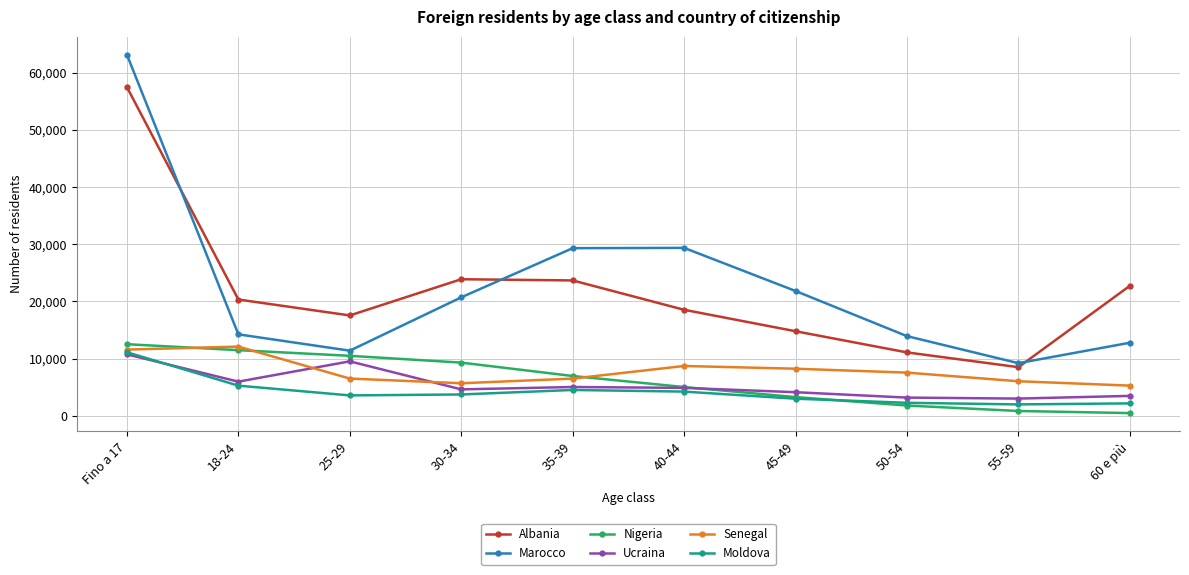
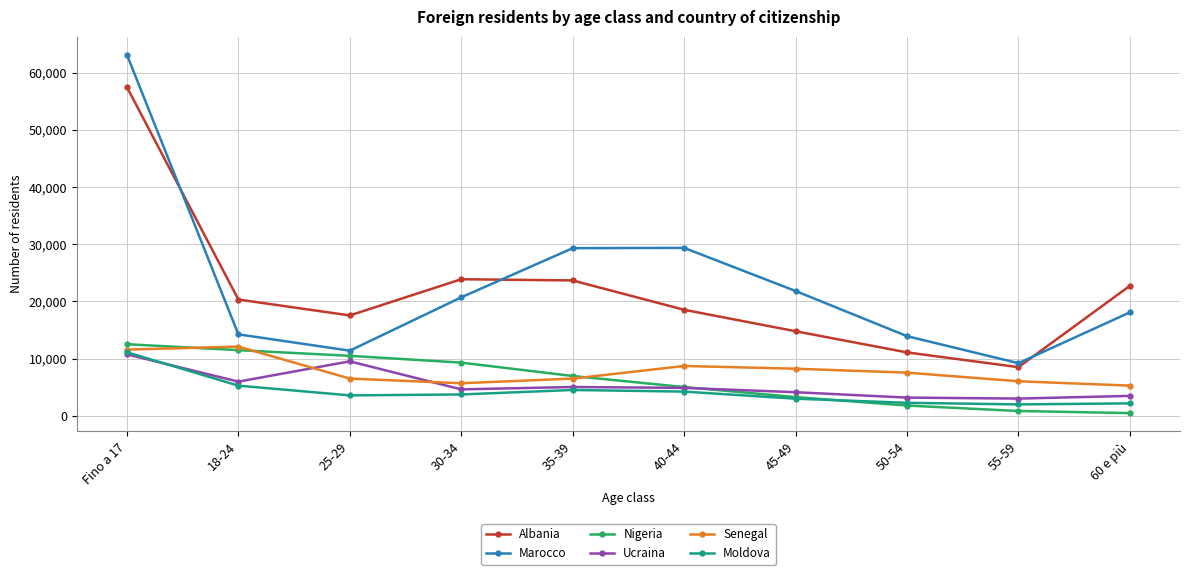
Marocco, 60 e più: 13,000 -> 18,000
